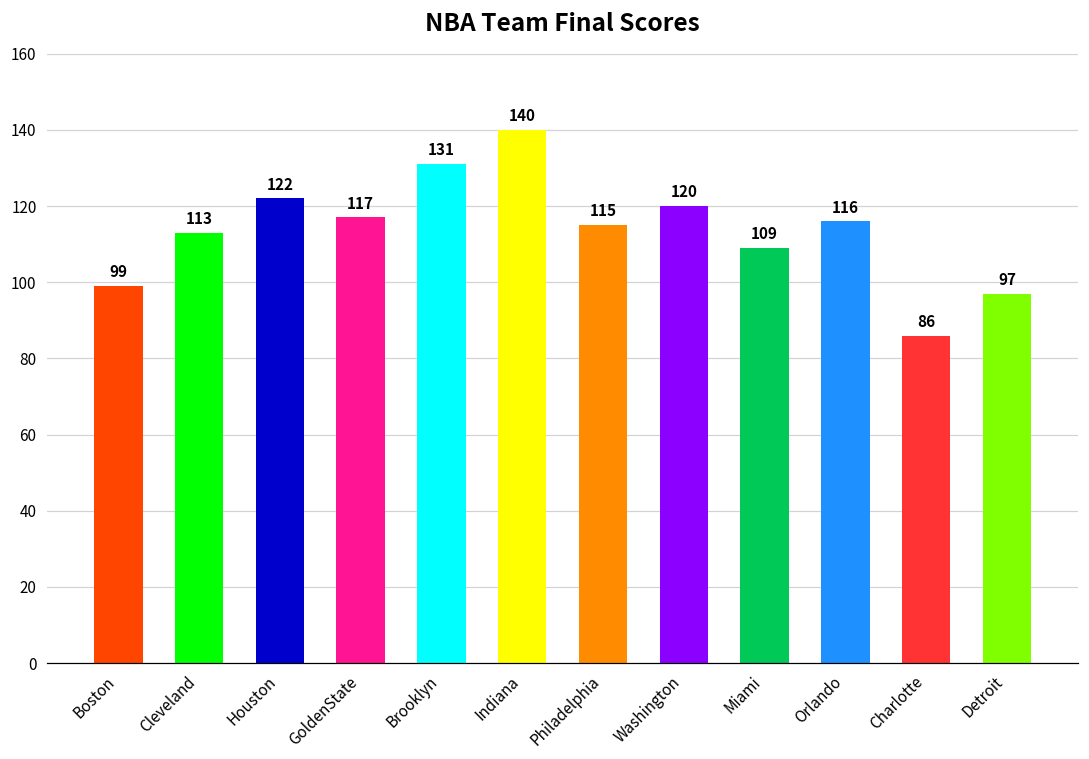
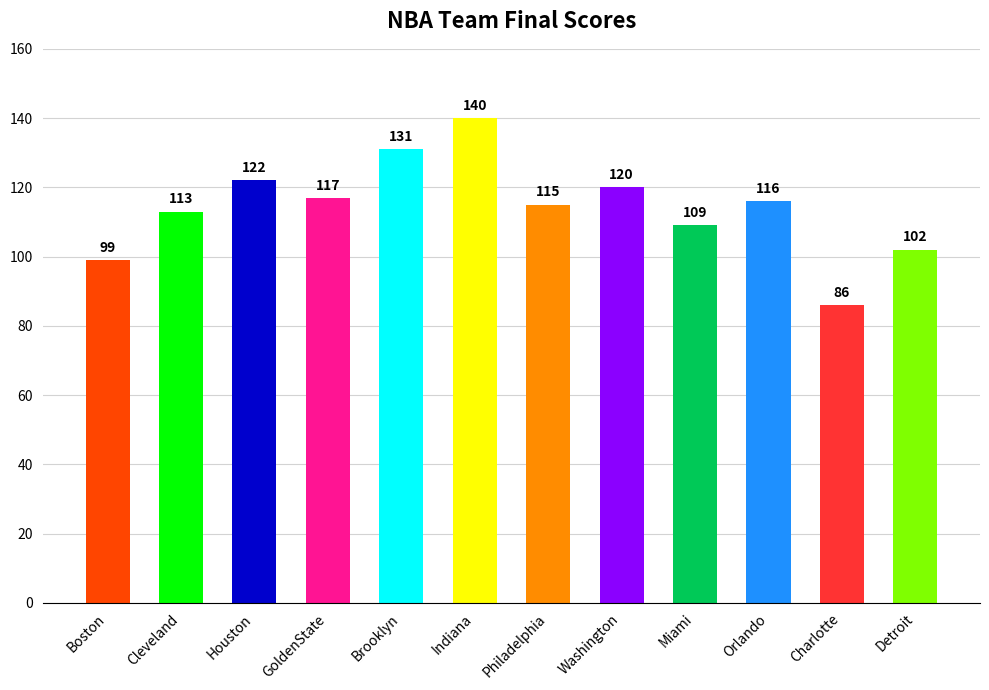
Detroit: 97 -> 102
